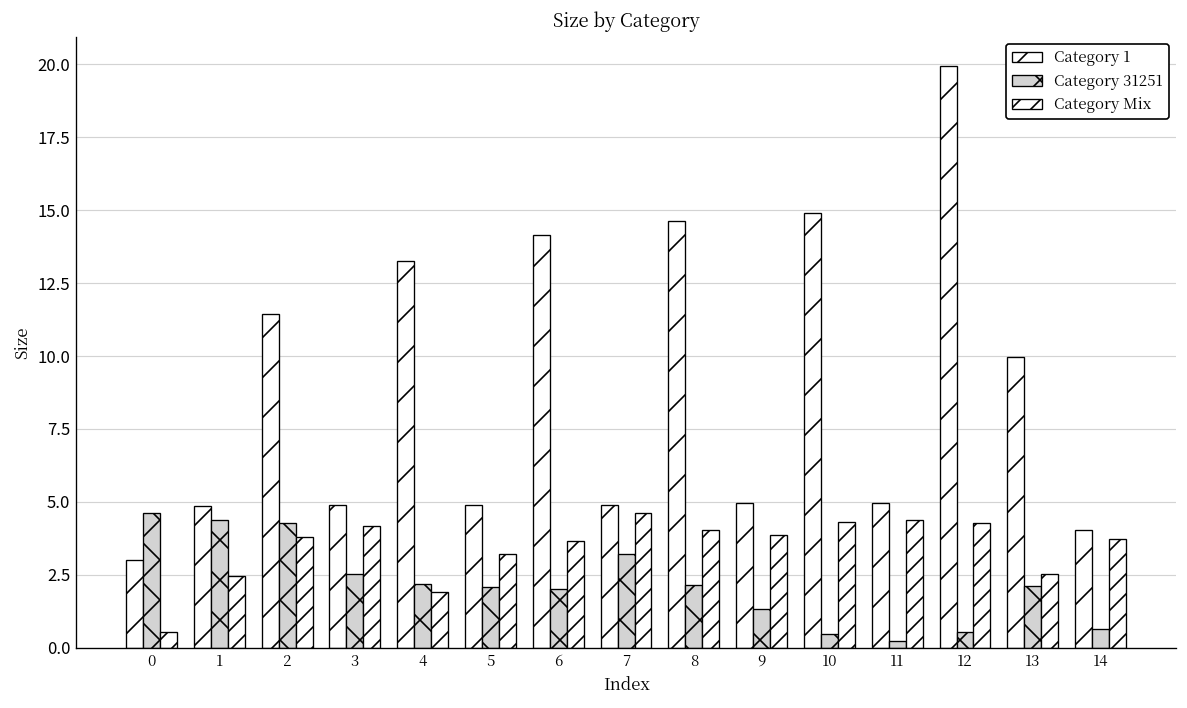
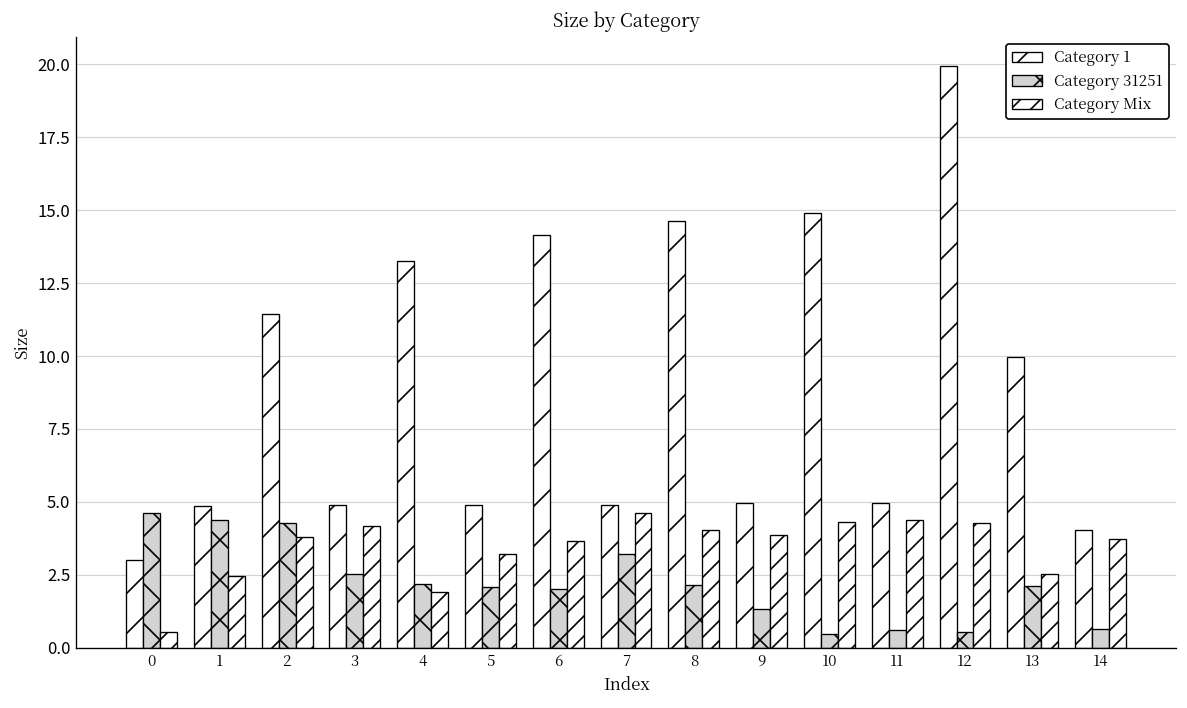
Category 31251, 11: 0.2 -> 0.6
